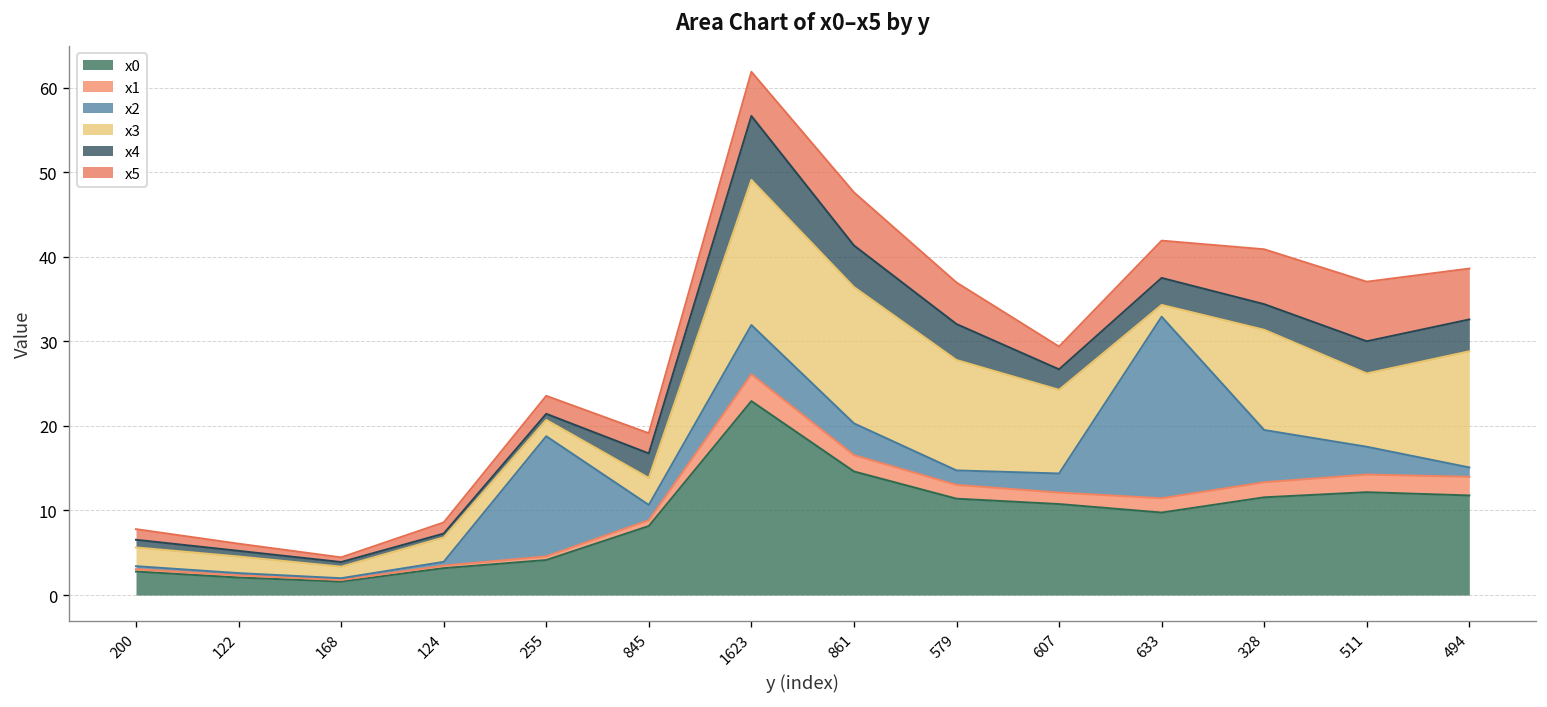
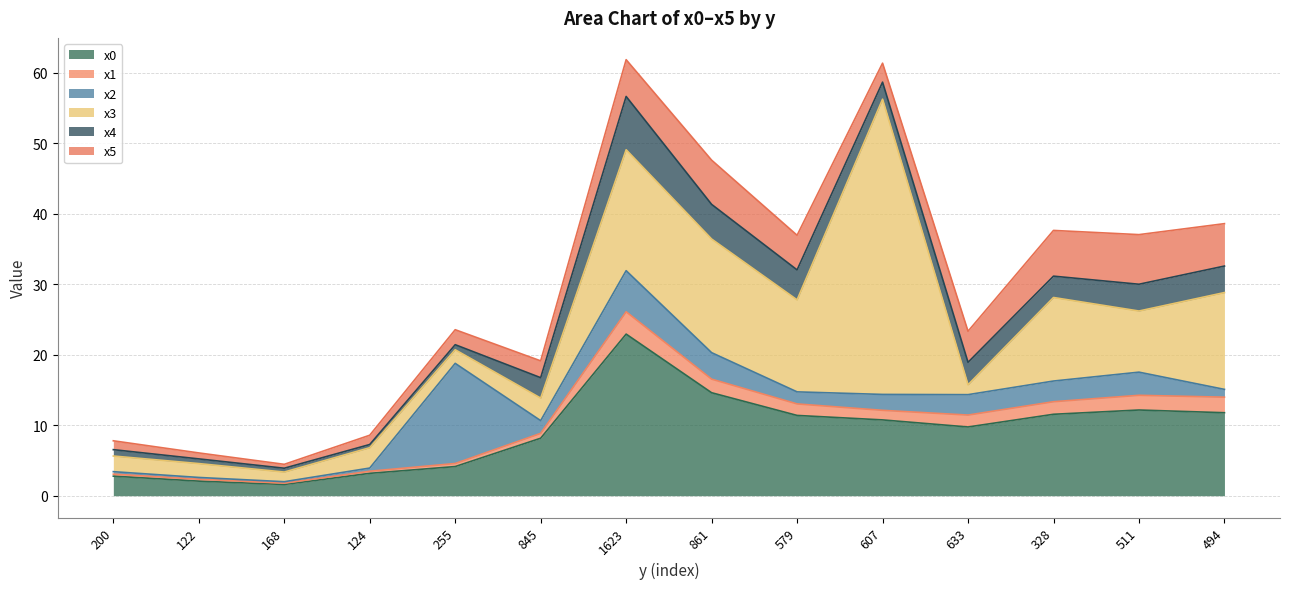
x3, 607: 10 -> 42
x2, 633: 21 -> 3
x2, 328: 6 -> 3
